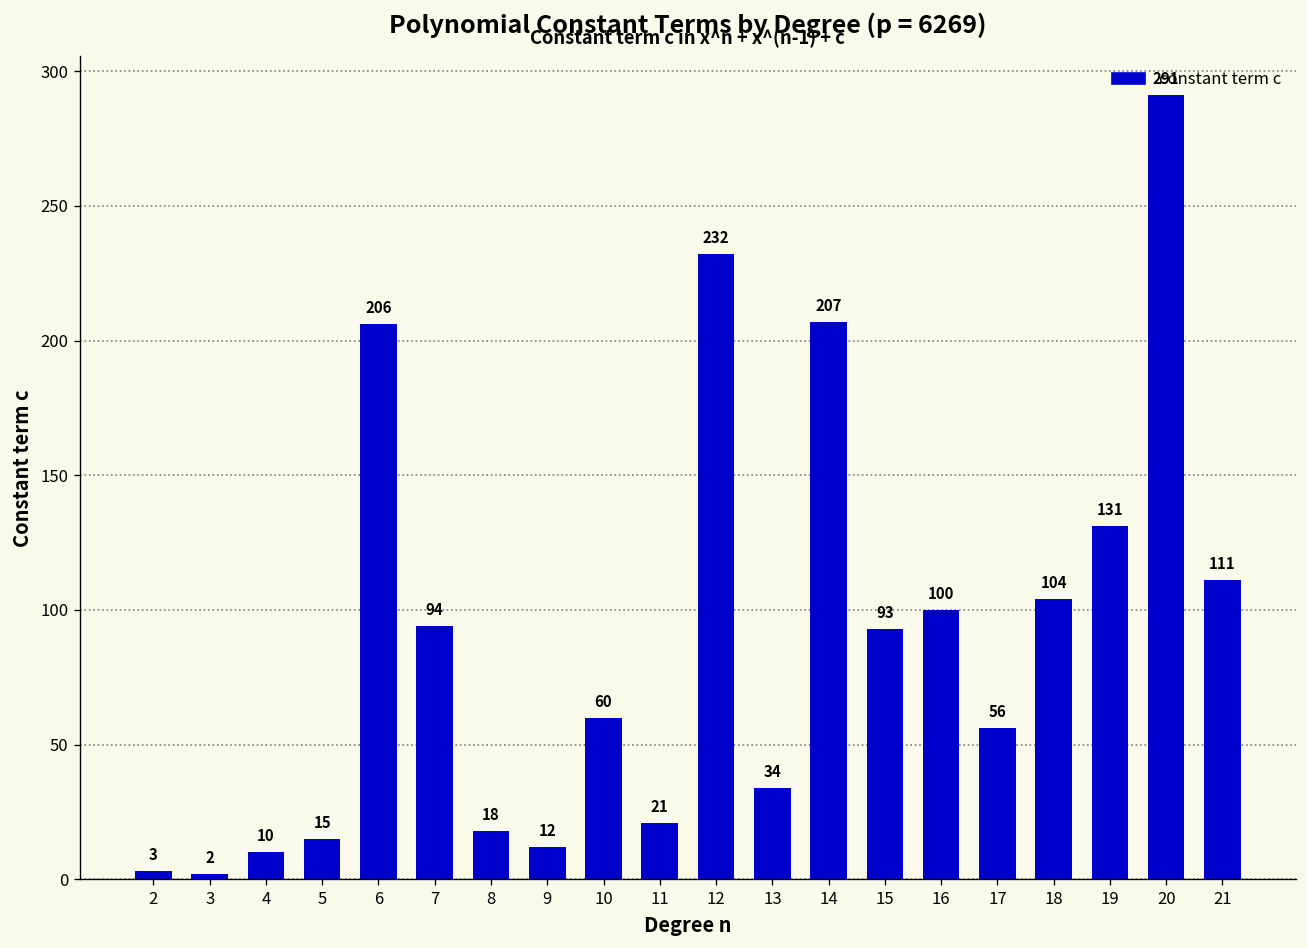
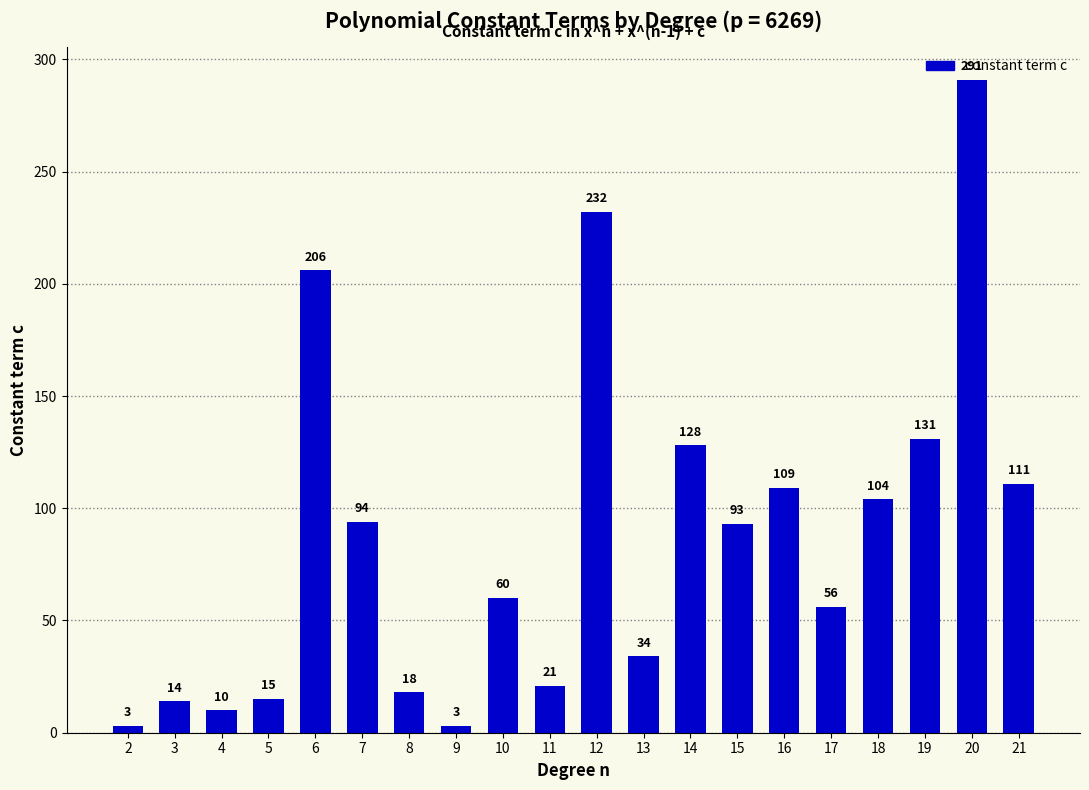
3: 2 -> 14
9: 12 -> 3
14: 207 -> 128
16: 100 -> 109
